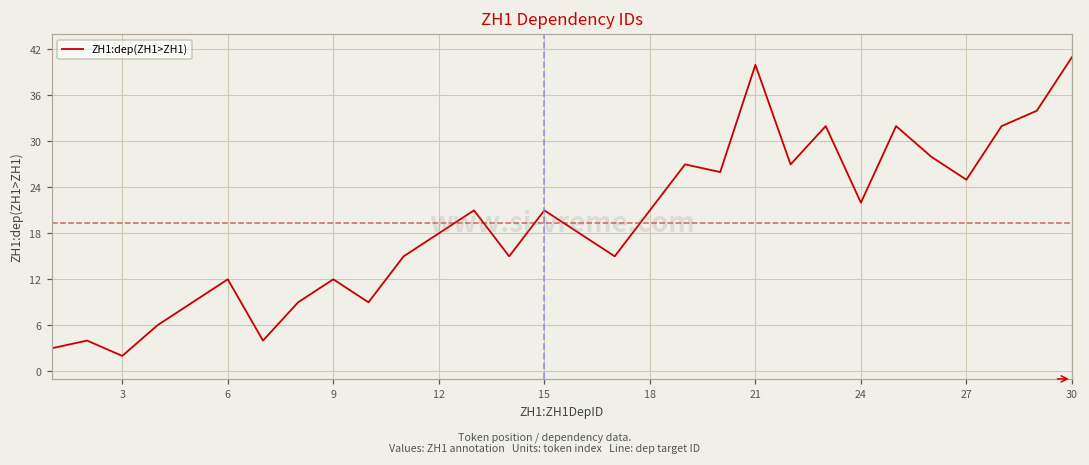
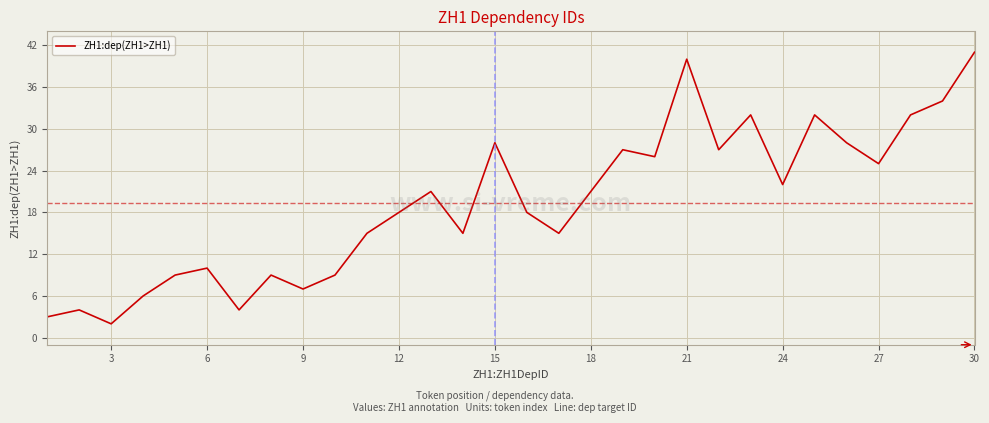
6: 12 -> 10
9: 12 -> 7
15: 21 -> 28
